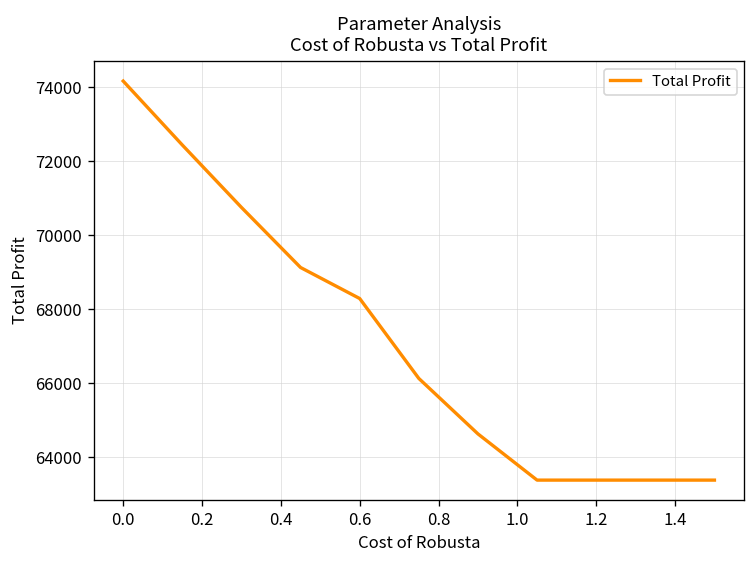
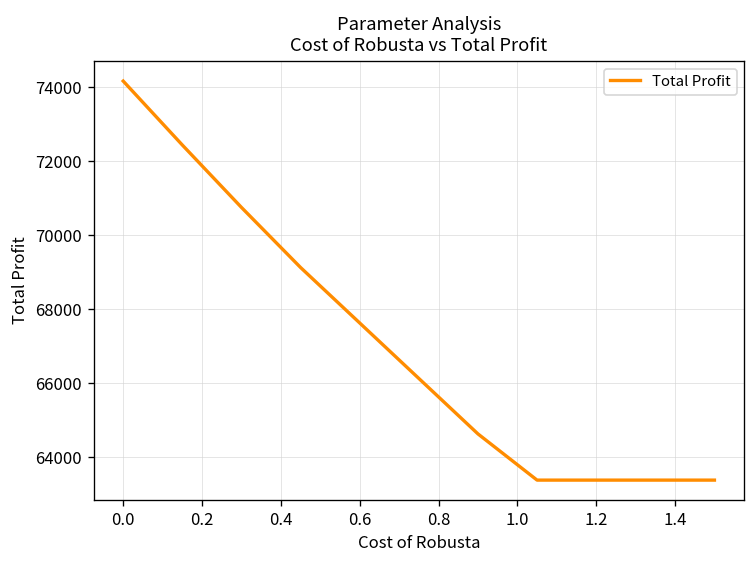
0.6: 68300 -> 67600
